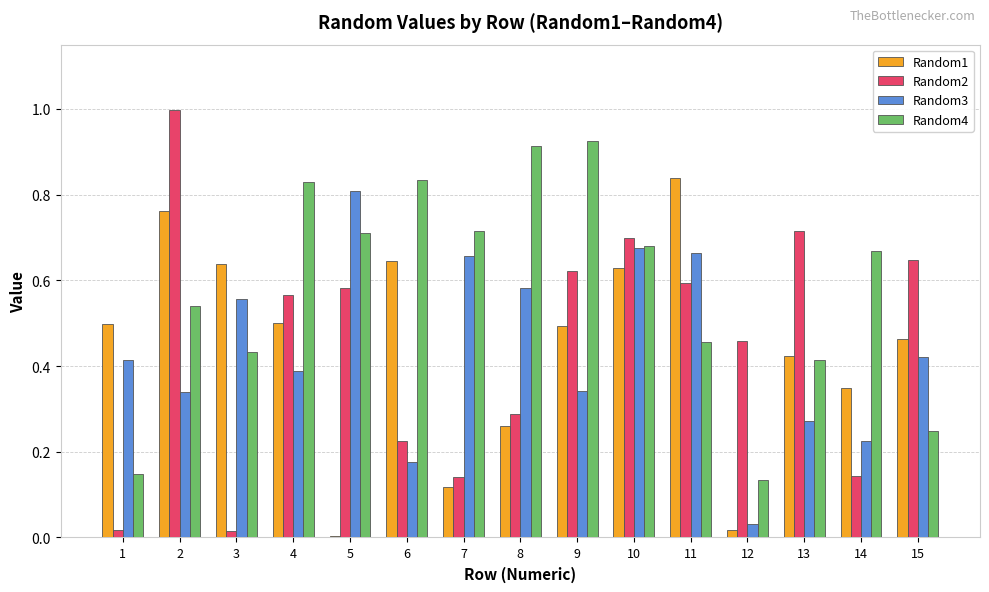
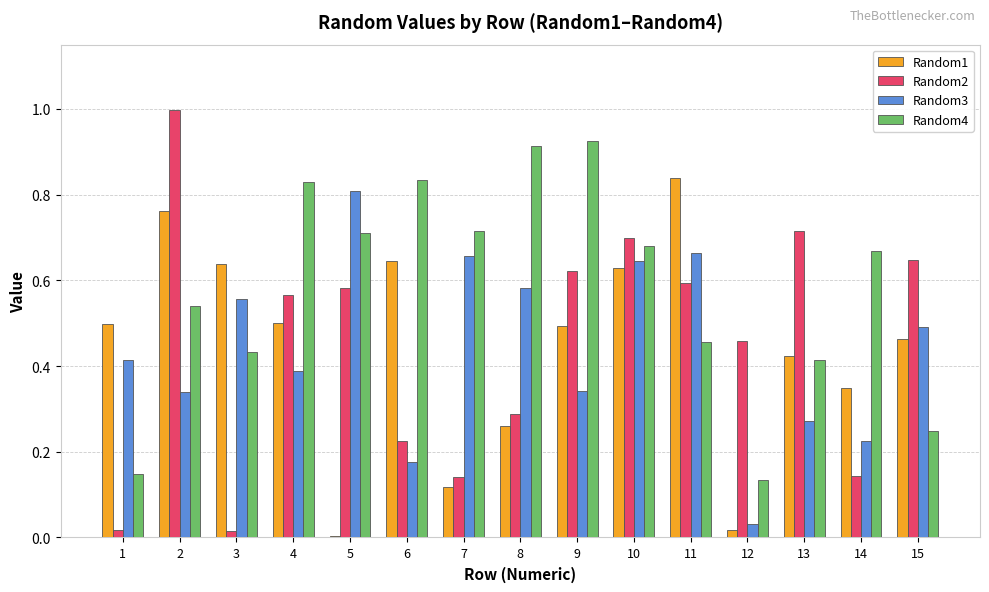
Random3, 10: 0.67 -> 0.64
Random3, 15: 0.42 -> 0.49
